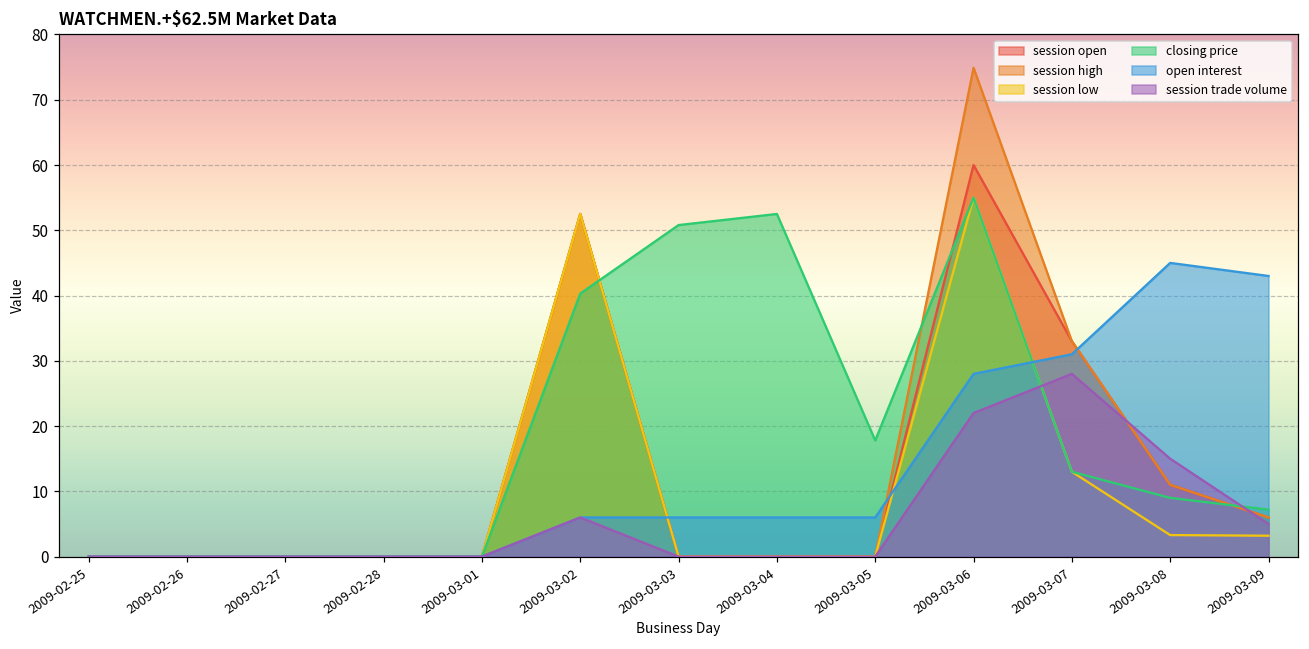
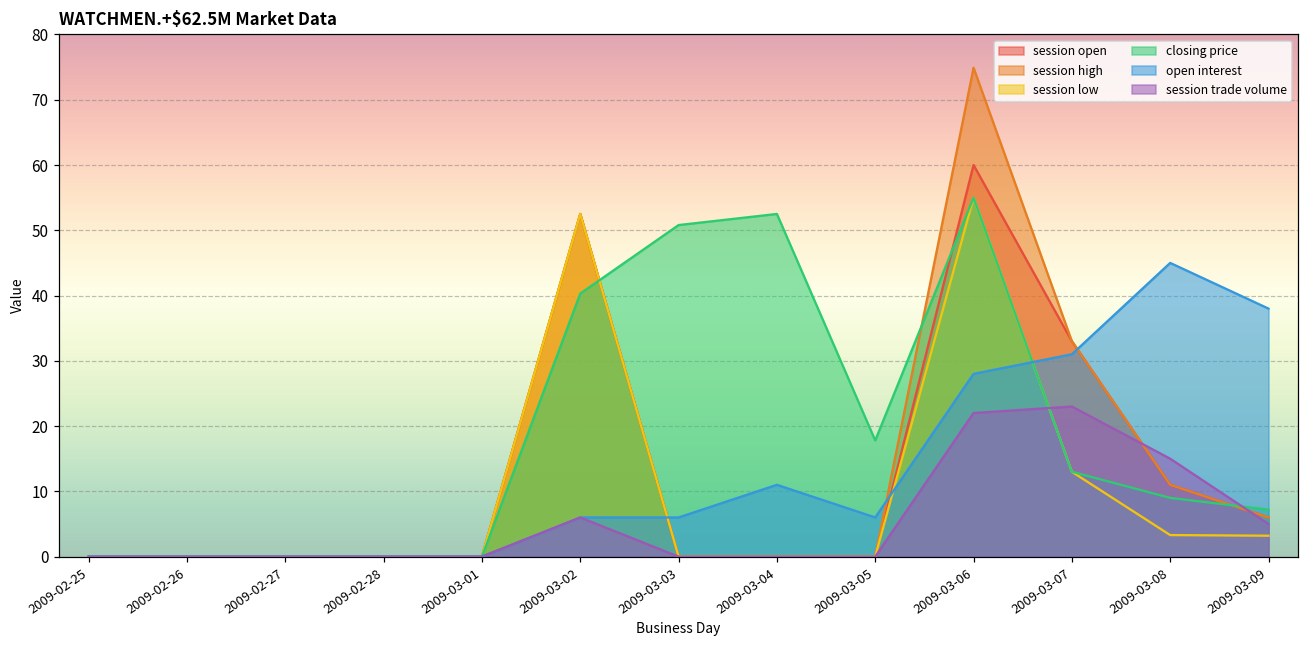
open interest, 2009-03-04: 6 -> 11
session trade volume, 2009-03-07: 28 -> 23
open interest, 2009-03-09: 43 -> 38
